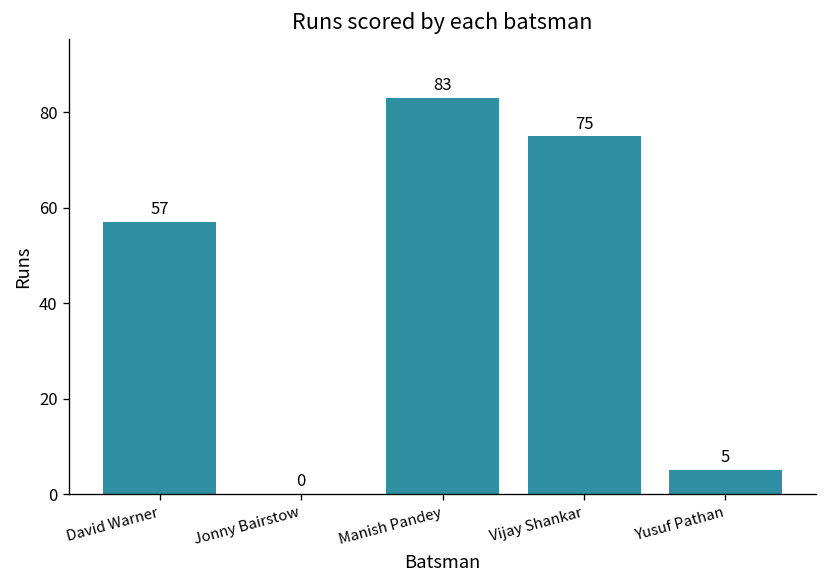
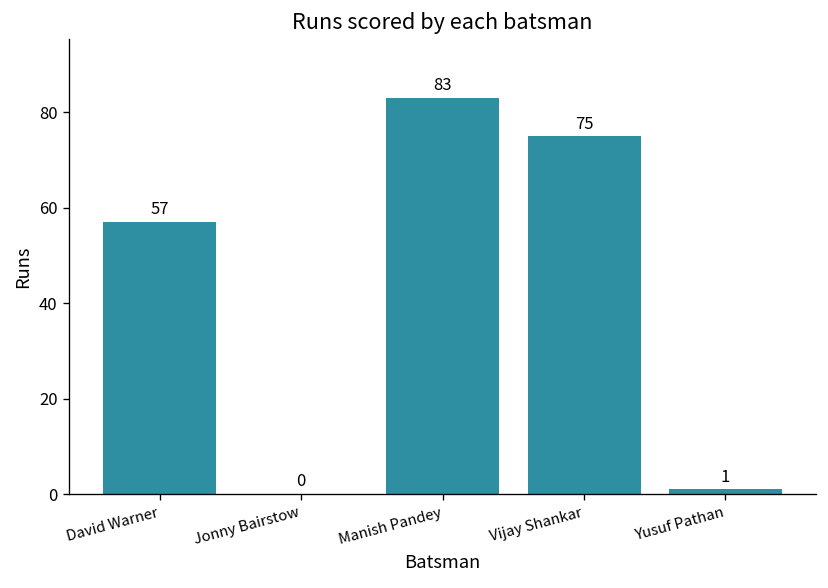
Yusuf Pathan: 5 -> 1
